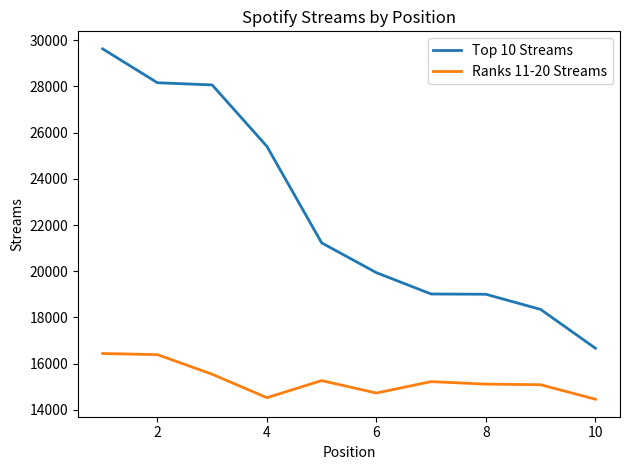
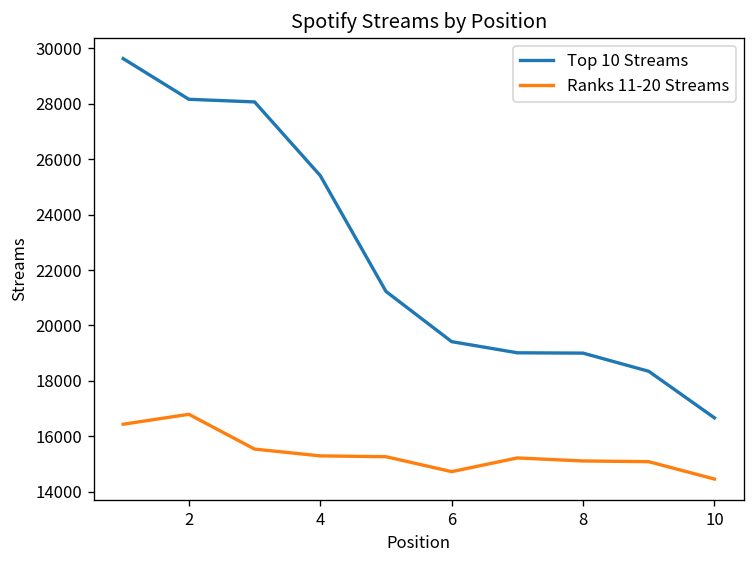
Ranks 11-20 Streams, 2: 16400 -> 16800
Ranks 11-20 Streams, 4: 14500 -> 15300
Top 10 Streams, 6: 19900 -> 19400
